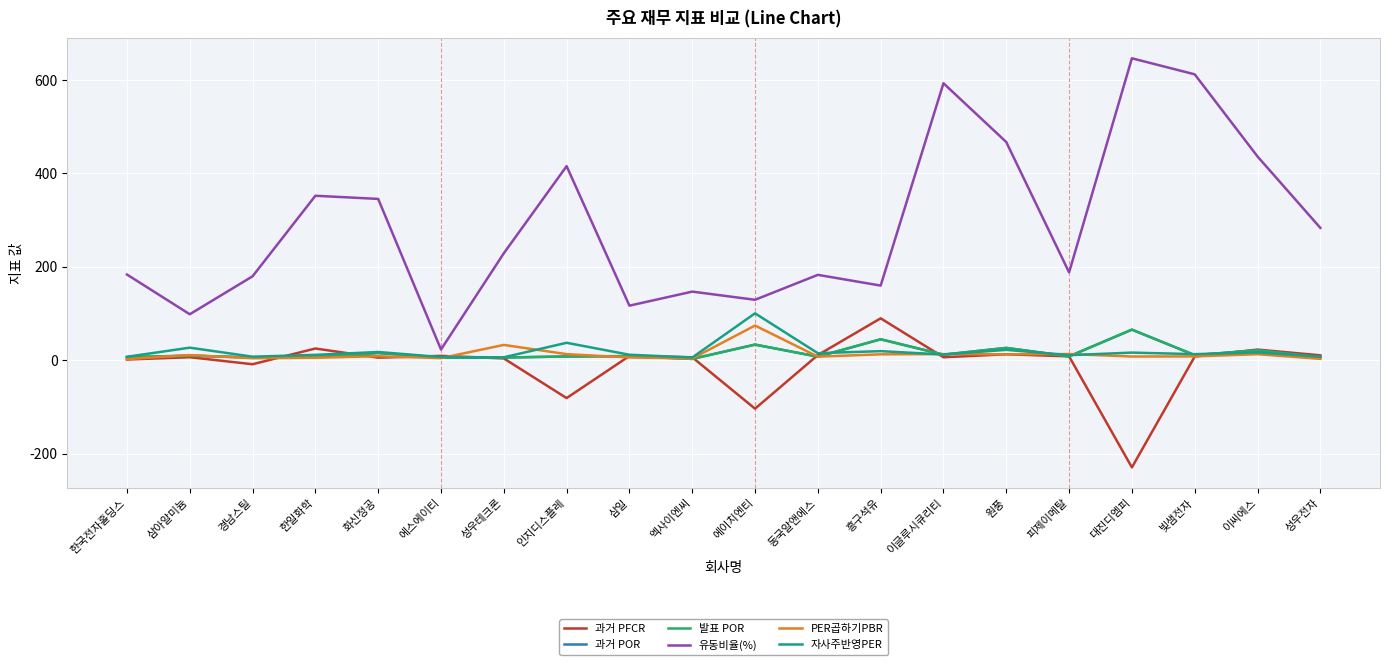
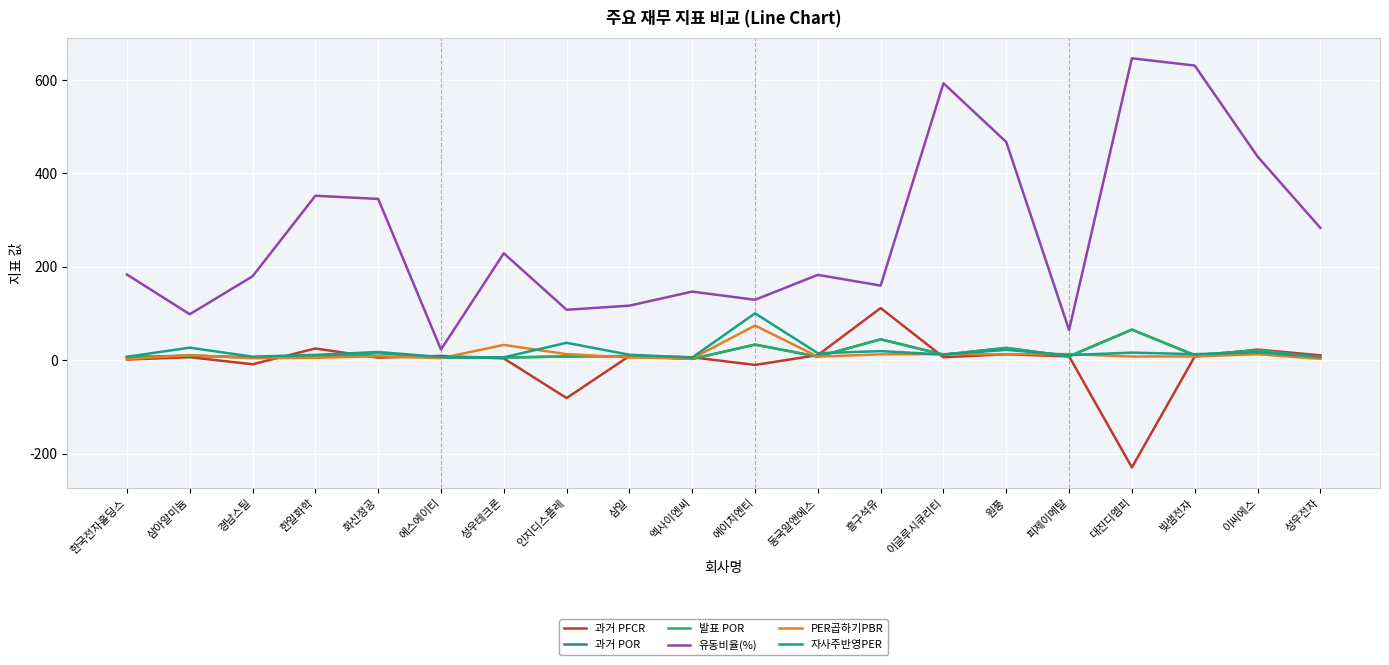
유동비율(%), 인지디스플레: 420 -> 110
과거 PFCR, 에이치엔티: -100 -> -10
과거 PFCR, 흥구석유: 90 -> 110
유동비율(%), 피제이메탈: 190 -> 60
유동비율(%), 빛샘전자: 610 -> 630
